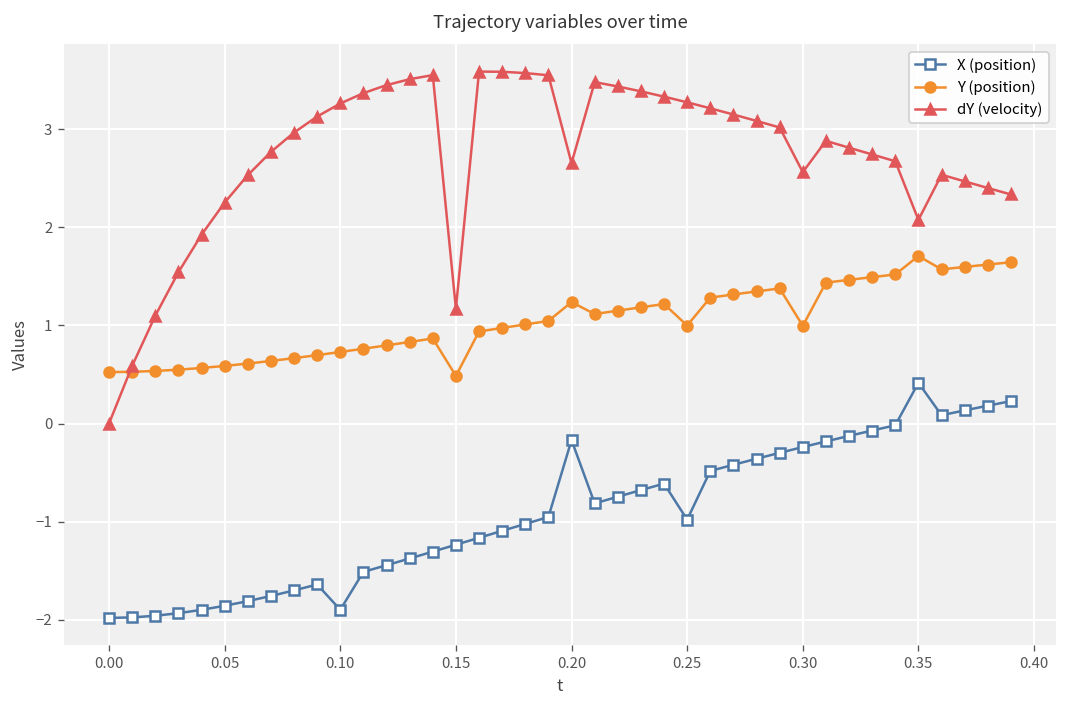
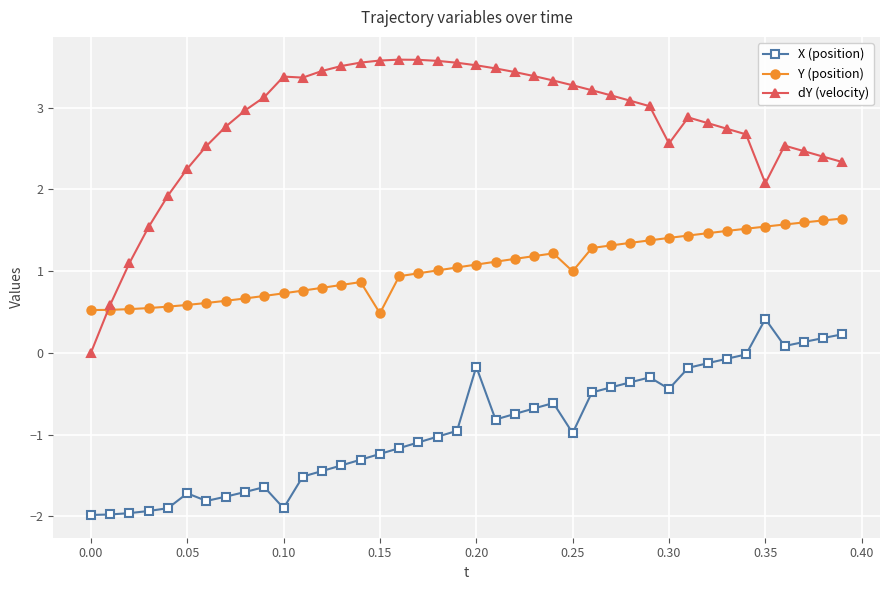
X (position), 0.05: -1.9 -> -1.7
dY (velocity), 0.10: 3.3 -> 3.4
dY (velocity), 0.15: 1.2 -> 3.6
Y (position), 0.20: 1.2 -> 1.1
dY (velocity), 0.20: 2.7 -> 3.5
X (position), 0.30: -0.2 -> -0.4
Y (position), 0.30: 1.0 -> 1.4
Y (position), 0.35: 1.7 -> 1.5
